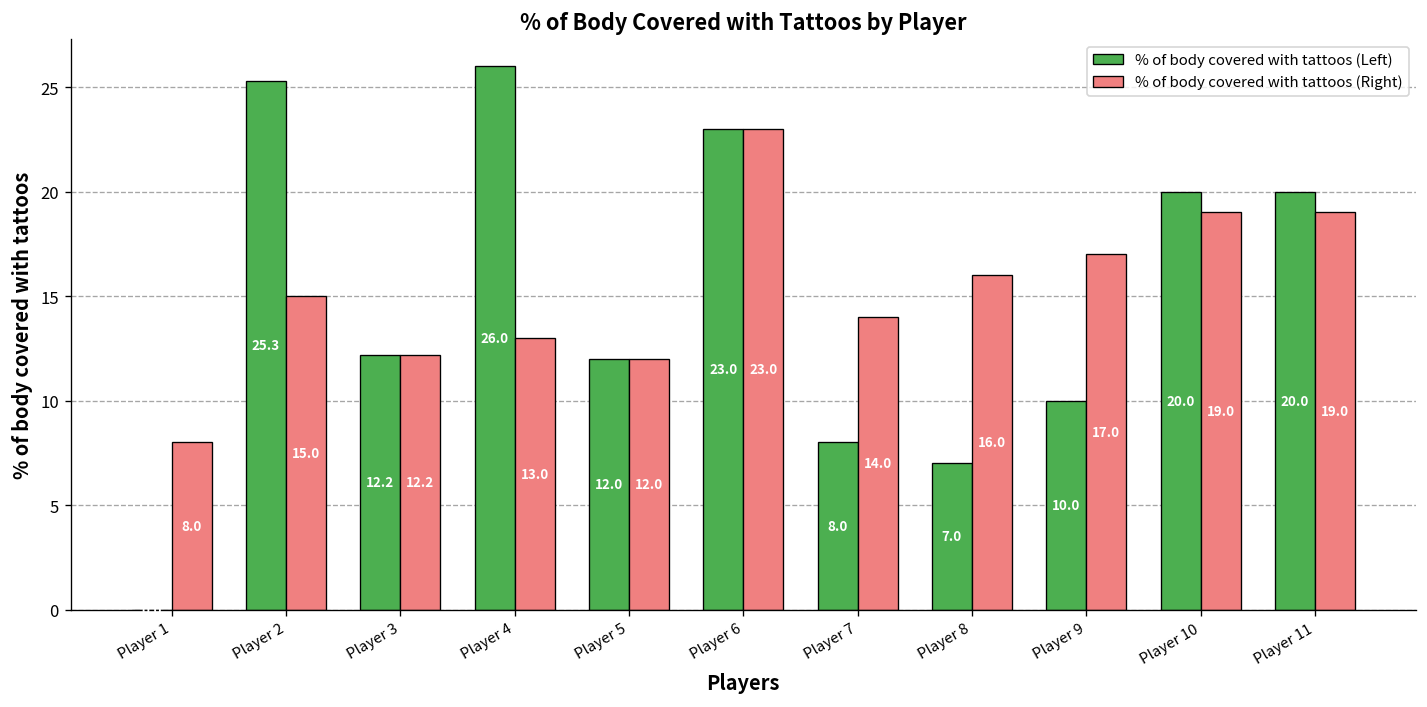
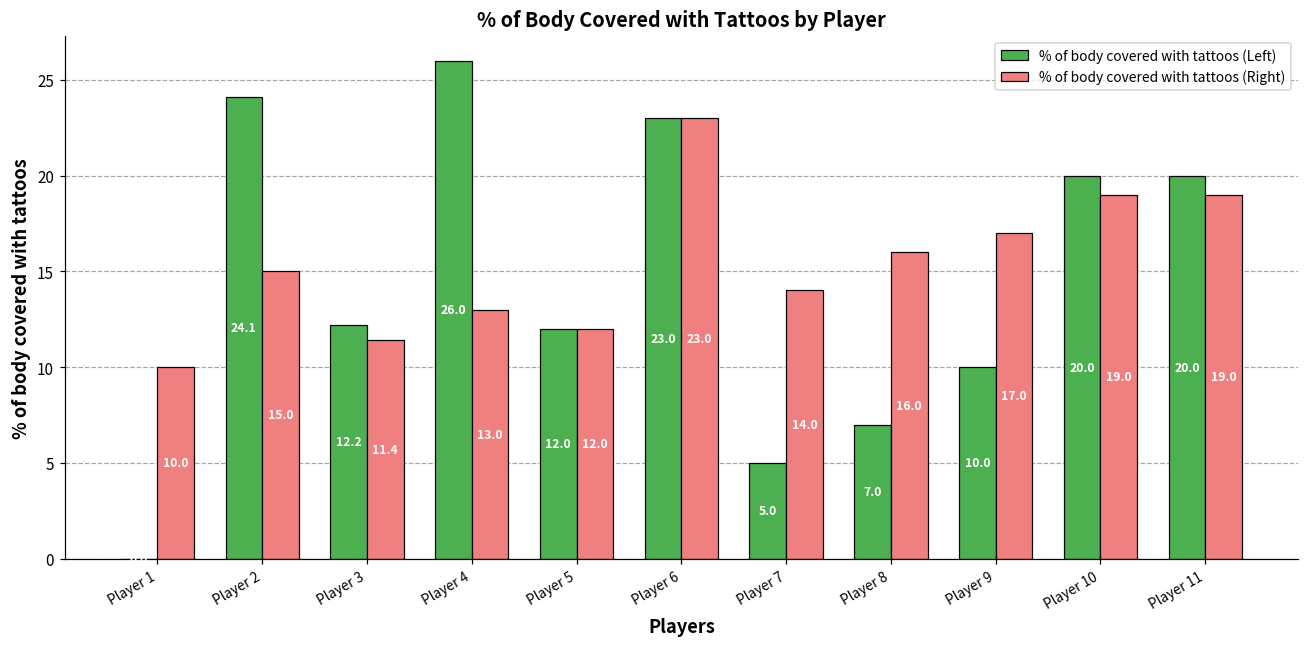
% of body covered with tattoos (Right), Player 1: 8.0 -> 10.0
% of body covered with tattoos (Left), Player 2: 25.3 -> 24.1
% of body covered with tattoos (Right), Player 3: 12.2 -> 11.4
% of body covered with tattoos (Left), Player 7: 8.0 -> 5.0
